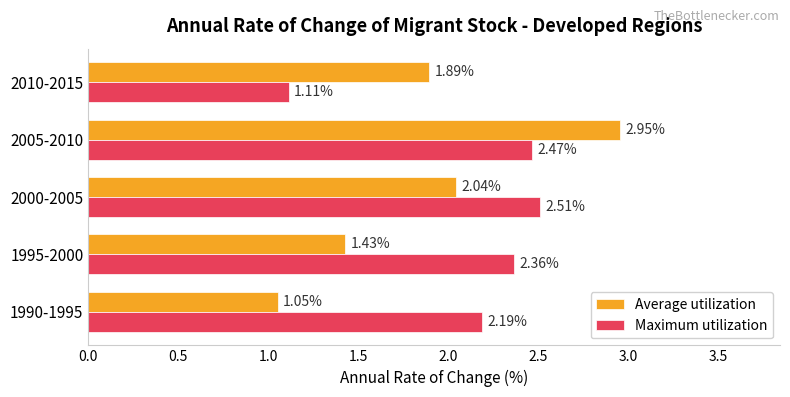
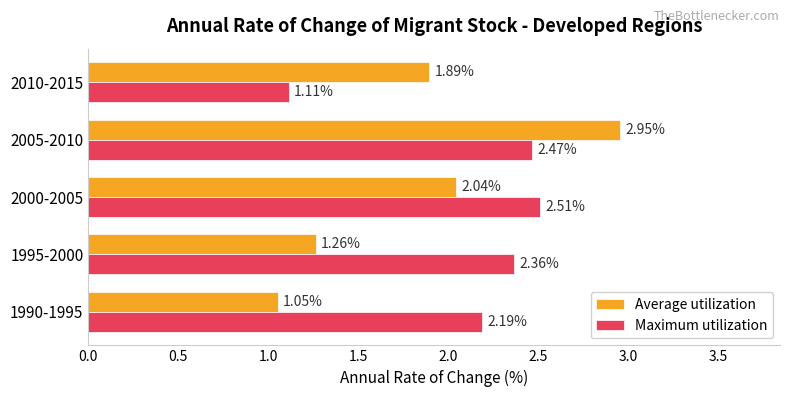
Average utilization, 1995-2000: 1.43% -> 1.26%
